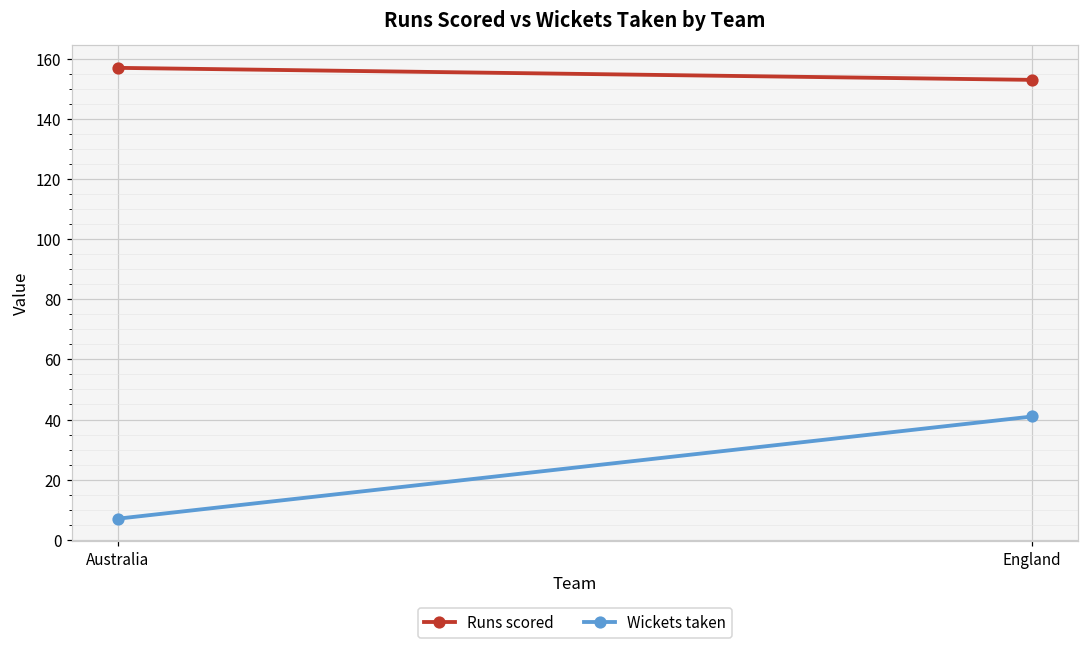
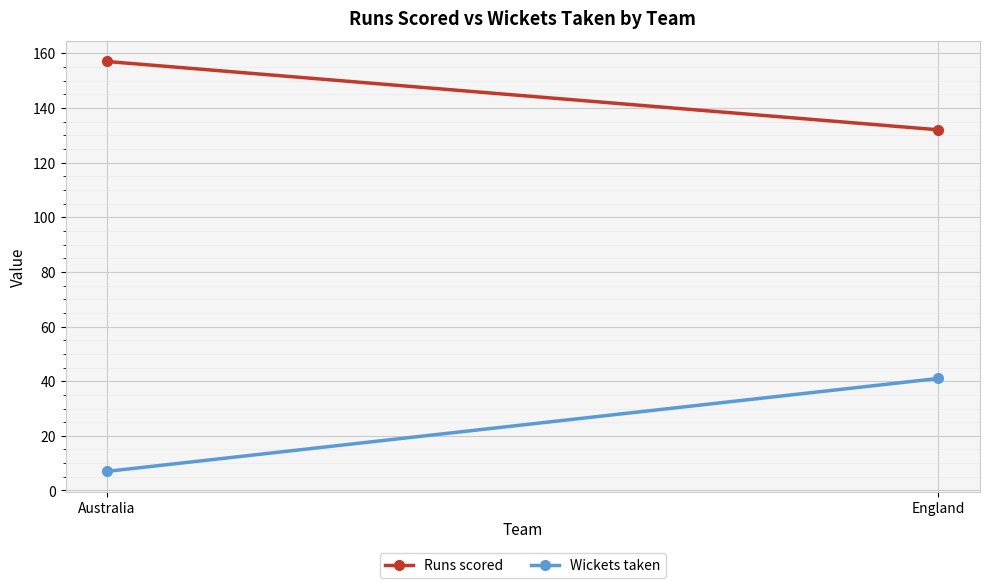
Runs scored, England: 153 -> 132
